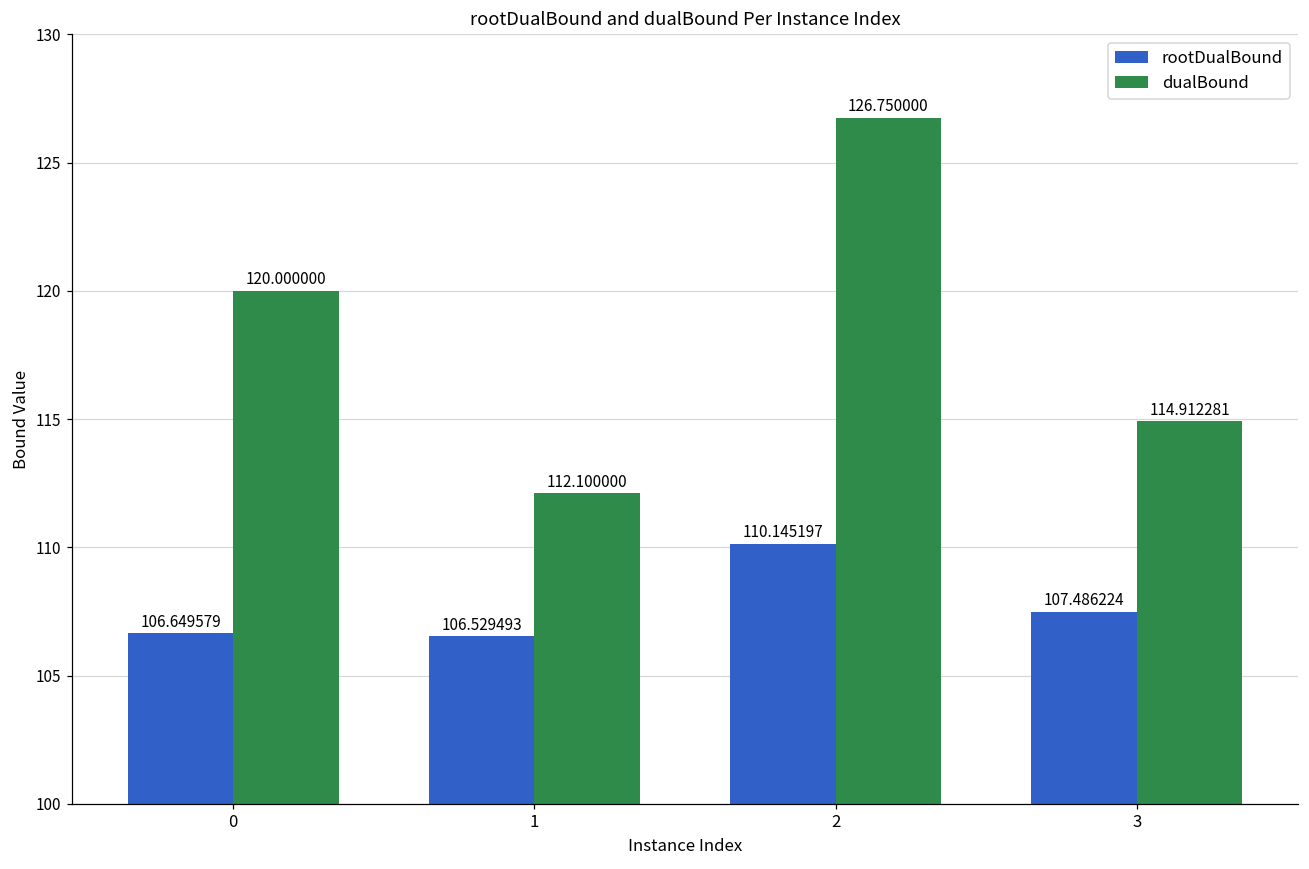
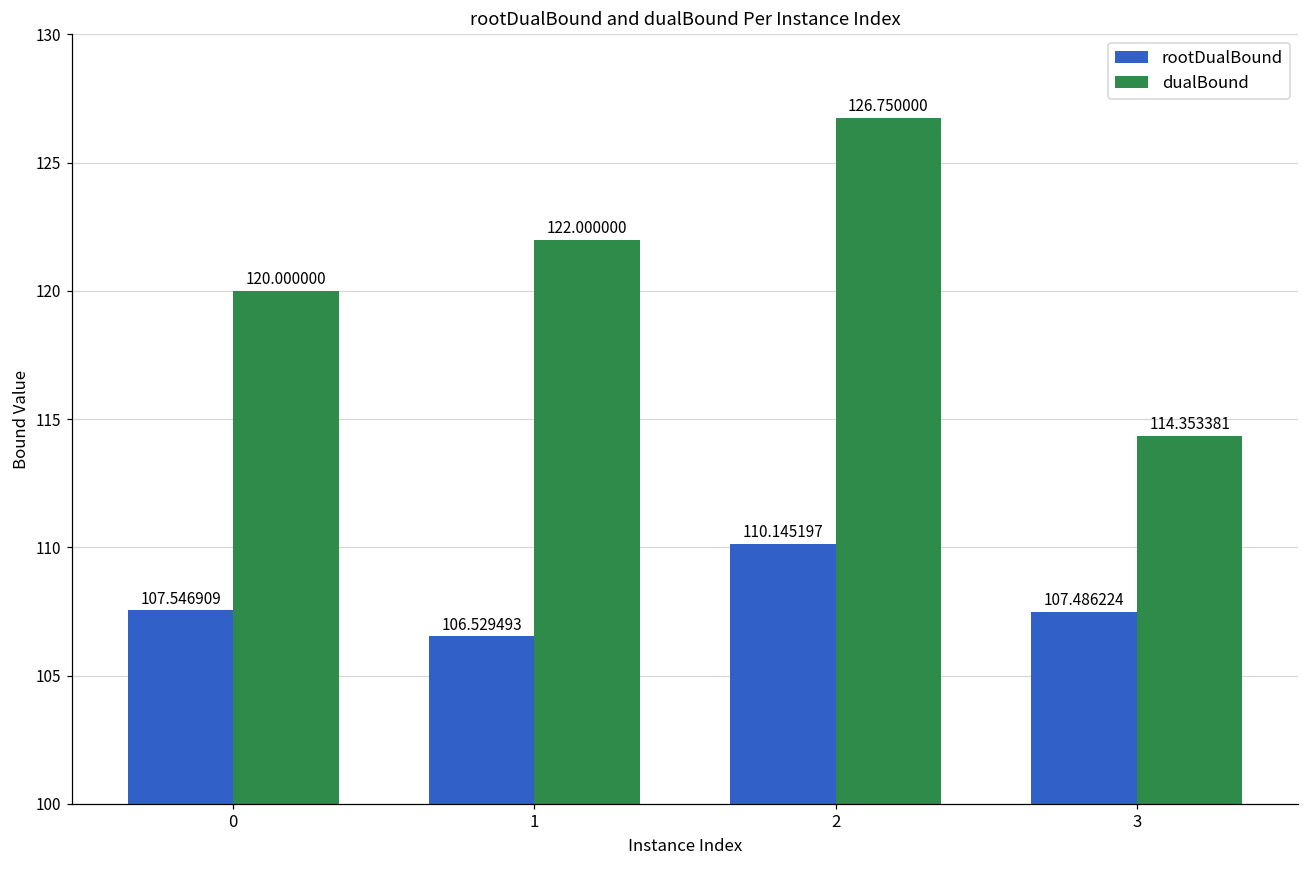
rootDualBound, 0: 106.649579 -> 107.546909
dualBound, 1: 112.100000 -> 122.000000
dualBound, 3: 114.912281 -> 114.353381
